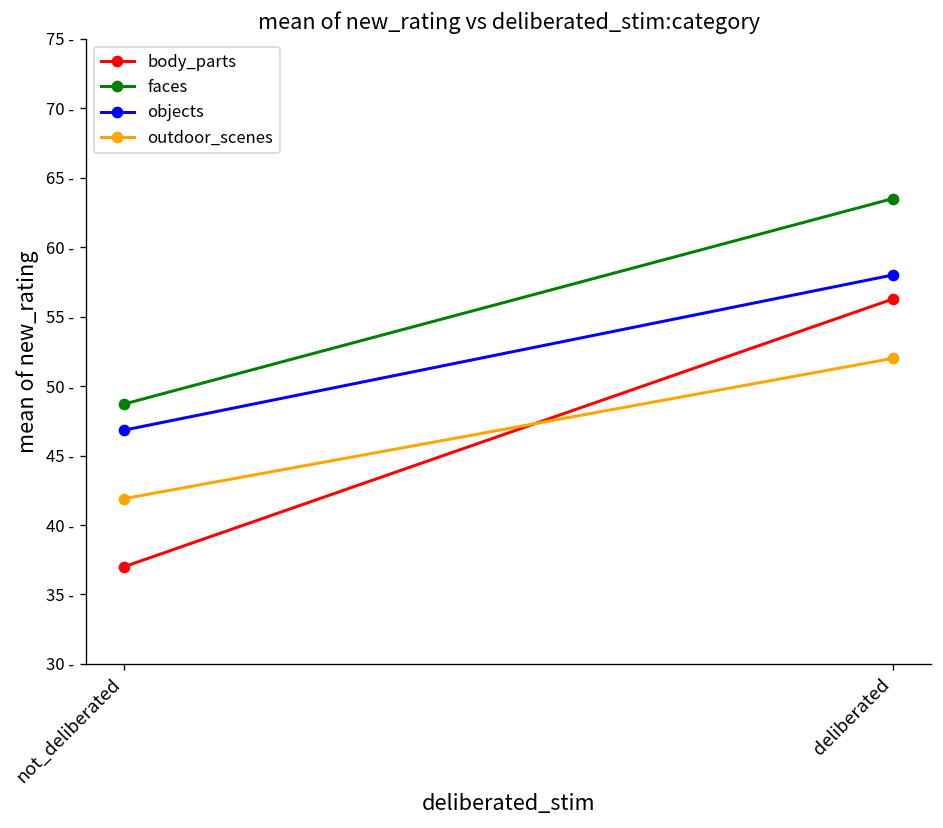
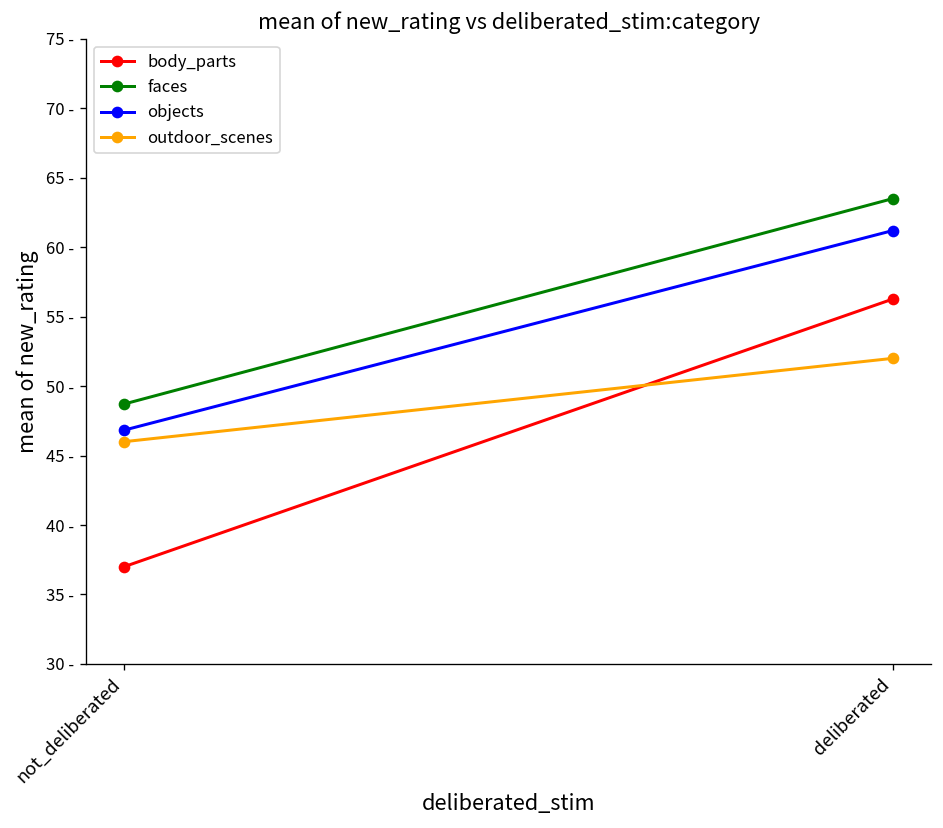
outdoor_scenes, not_deliberated: 41.9 - -> 46.0 -
objects, deliberated: 58.0 - -> 61.2 -
